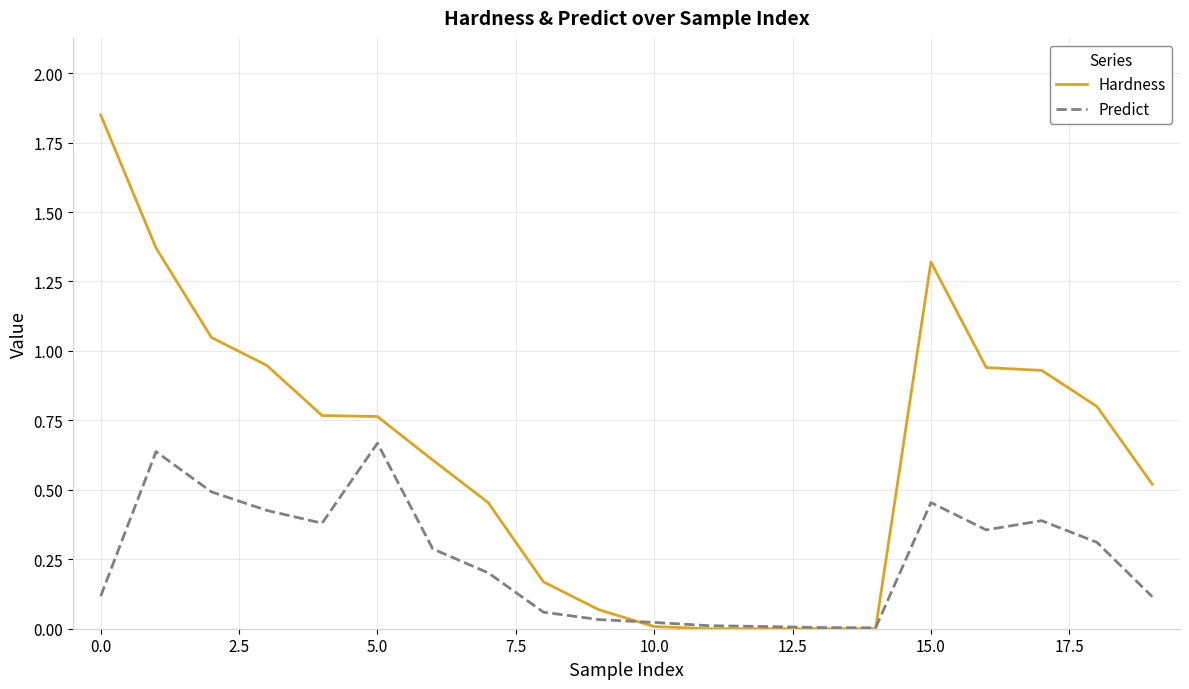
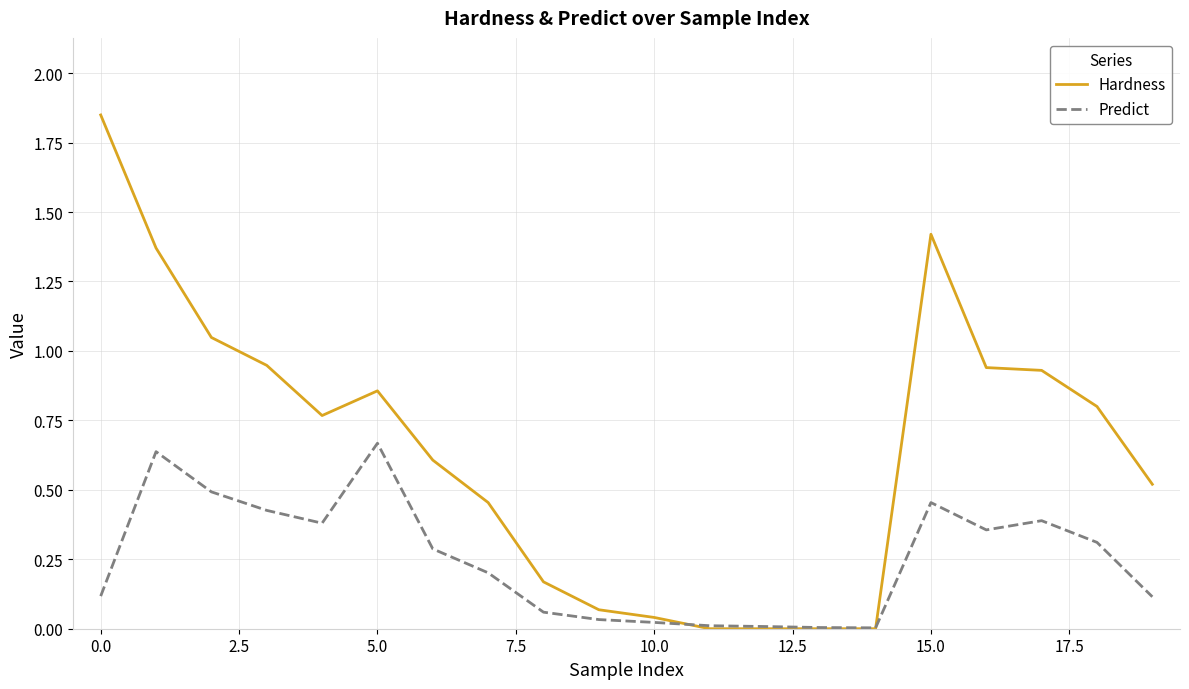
Hardness, 5.0: 0.76 -> 0.86
Hardness, 10.0: 0.01 -> 0.04
Hardness, 15.0: 1.32 -> 1.42
